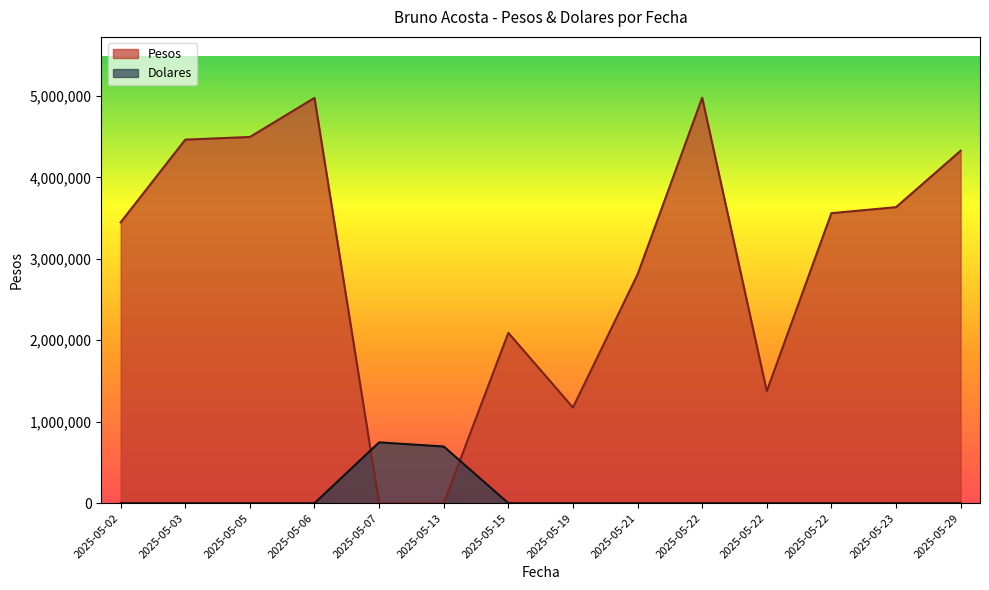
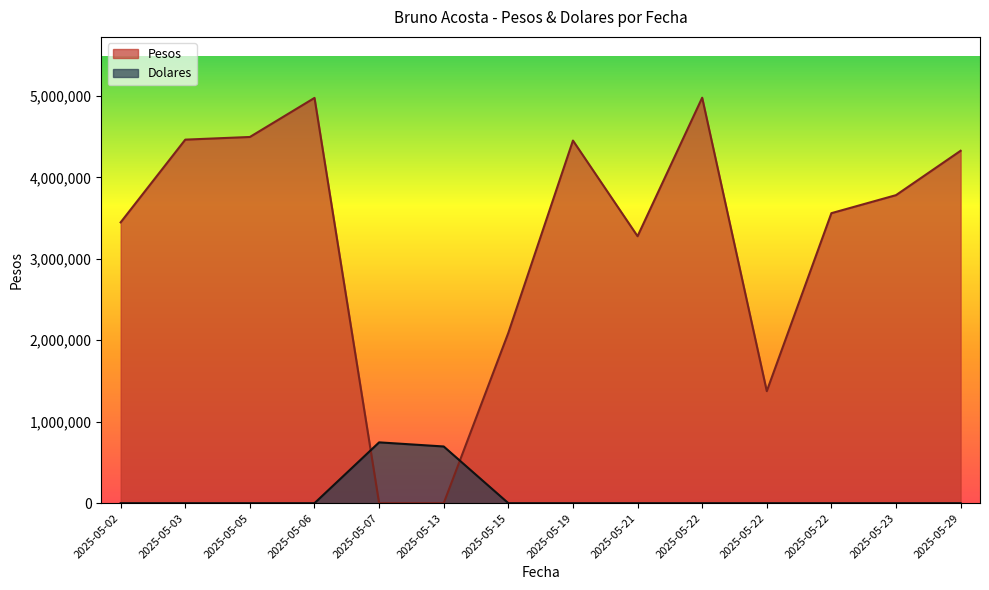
Pesos, 2025-05-19: 1,200,000 -> 4,500,000
Pesos, 2025-05-21: 2,800,000 -> 3,300,000
Pesos, 2025-05-23: 3,600,000 -> 3,800,000
